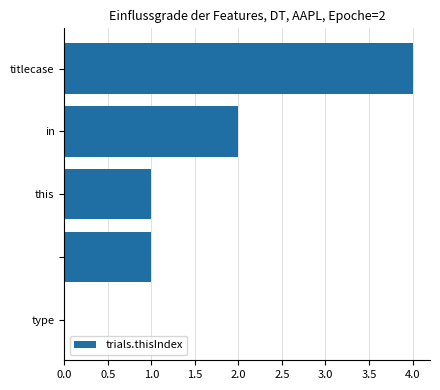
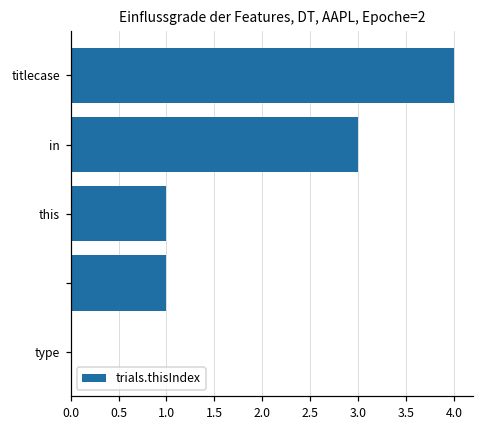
in: 2 -> 3
